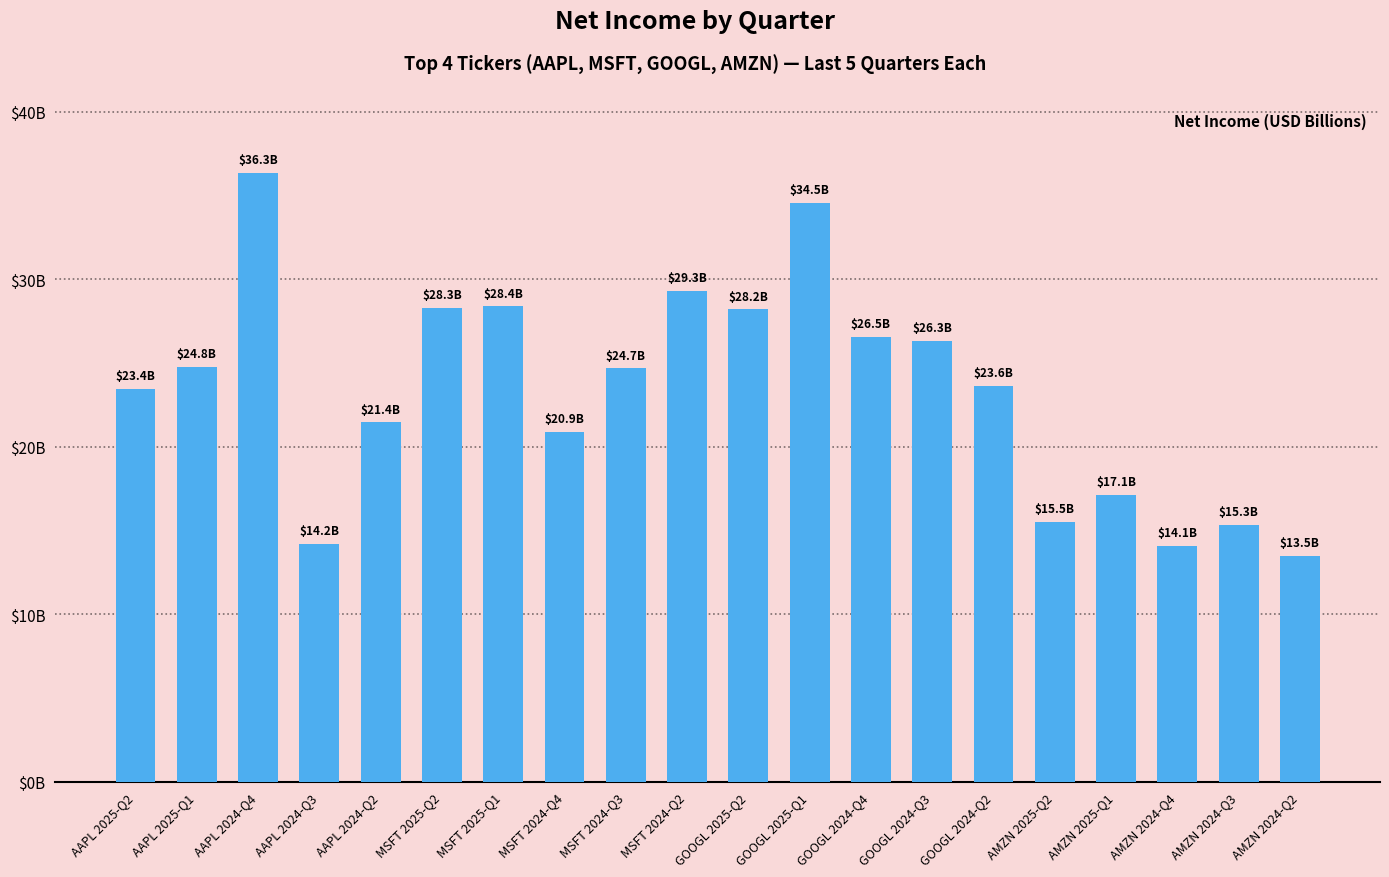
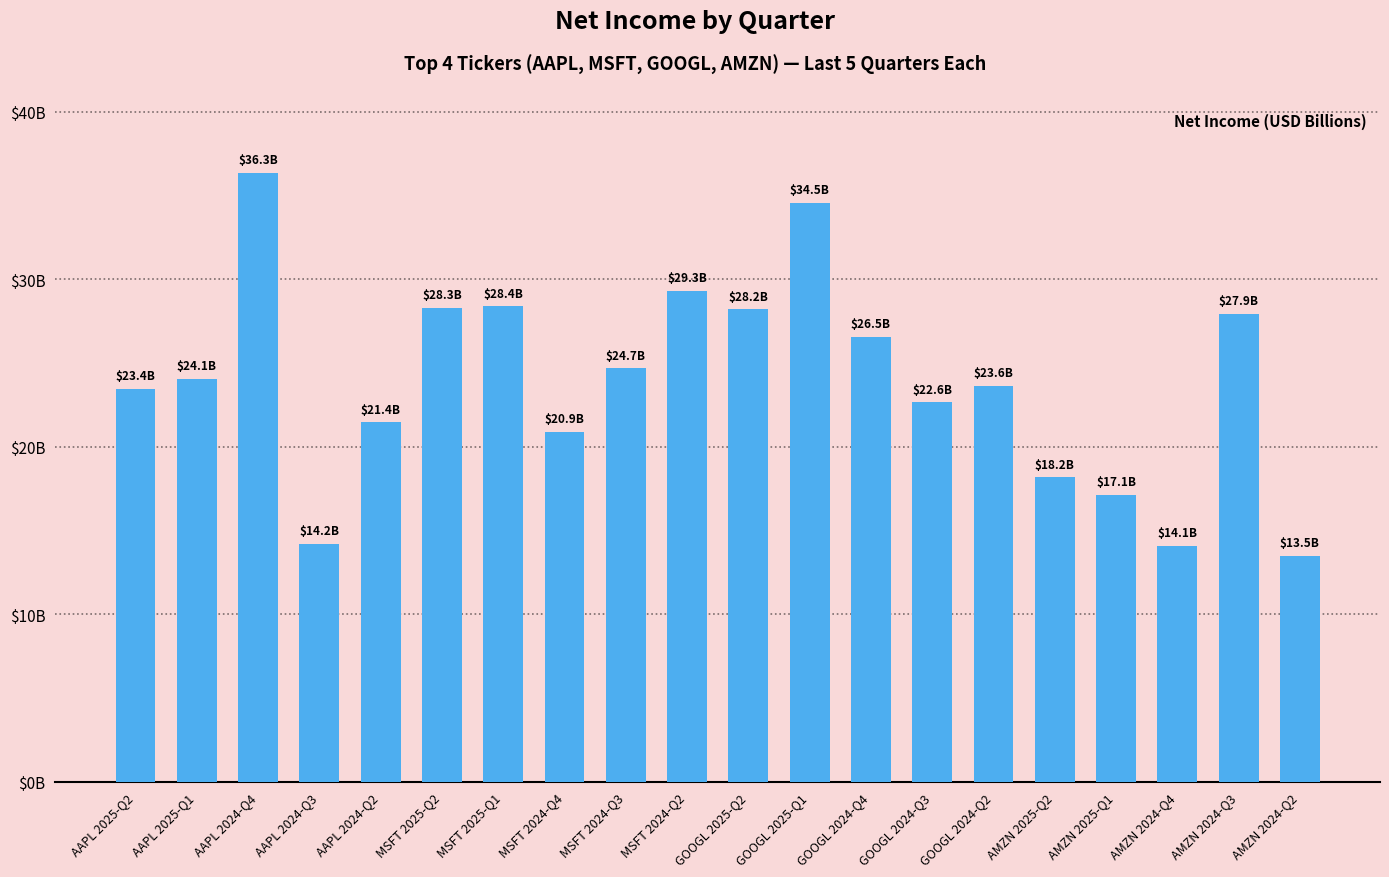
AAPL 2025-Q1: $24.8B -> $24.1B
GOOGL 2024-Q3: $26.3B -> $22.6B
AMZN 2025-Q2: $15.5B -> $18.2B
AMZN 2024-Q3: $15.3B -> $27.9B
